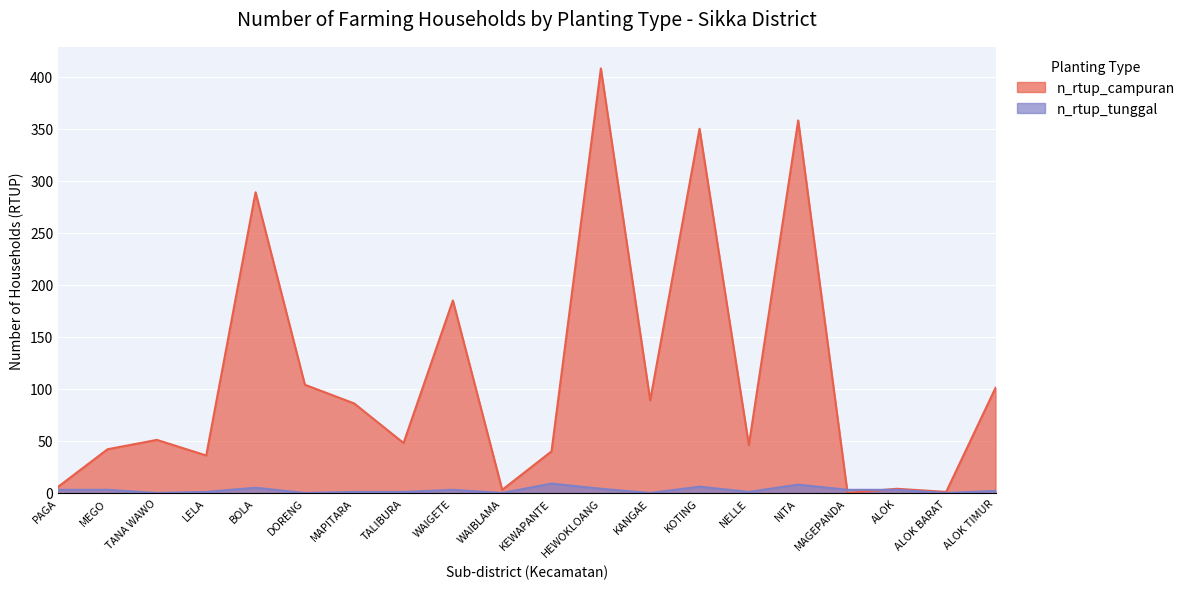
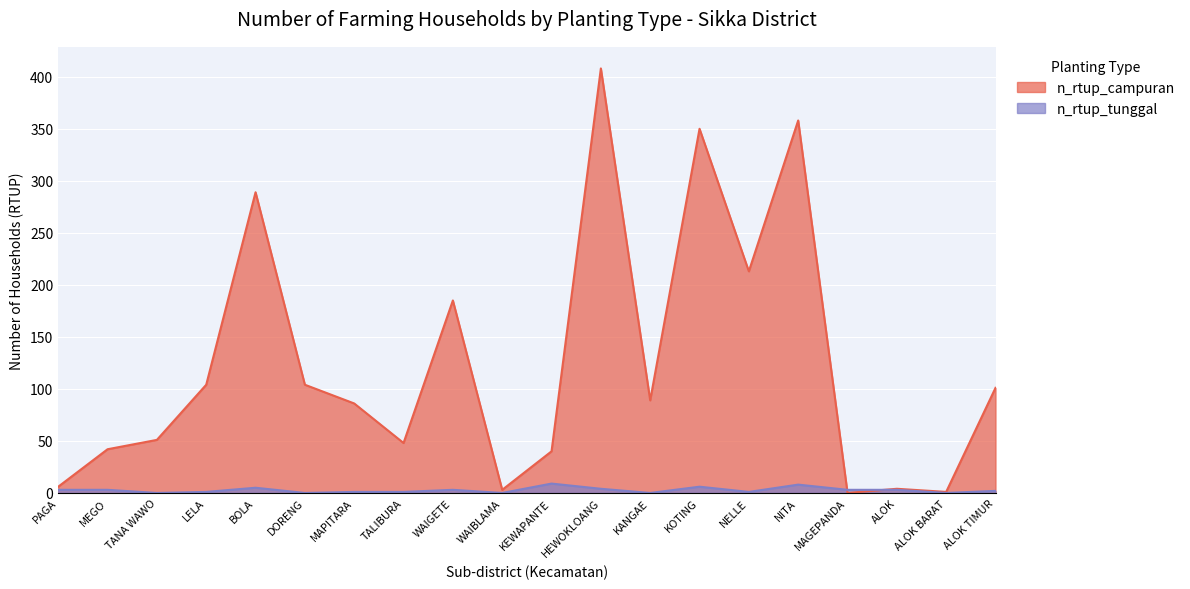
n_rtup_campuran, LELA: 36 -> 104
n_rtup_campuran, NELLE: 46 -> 213
